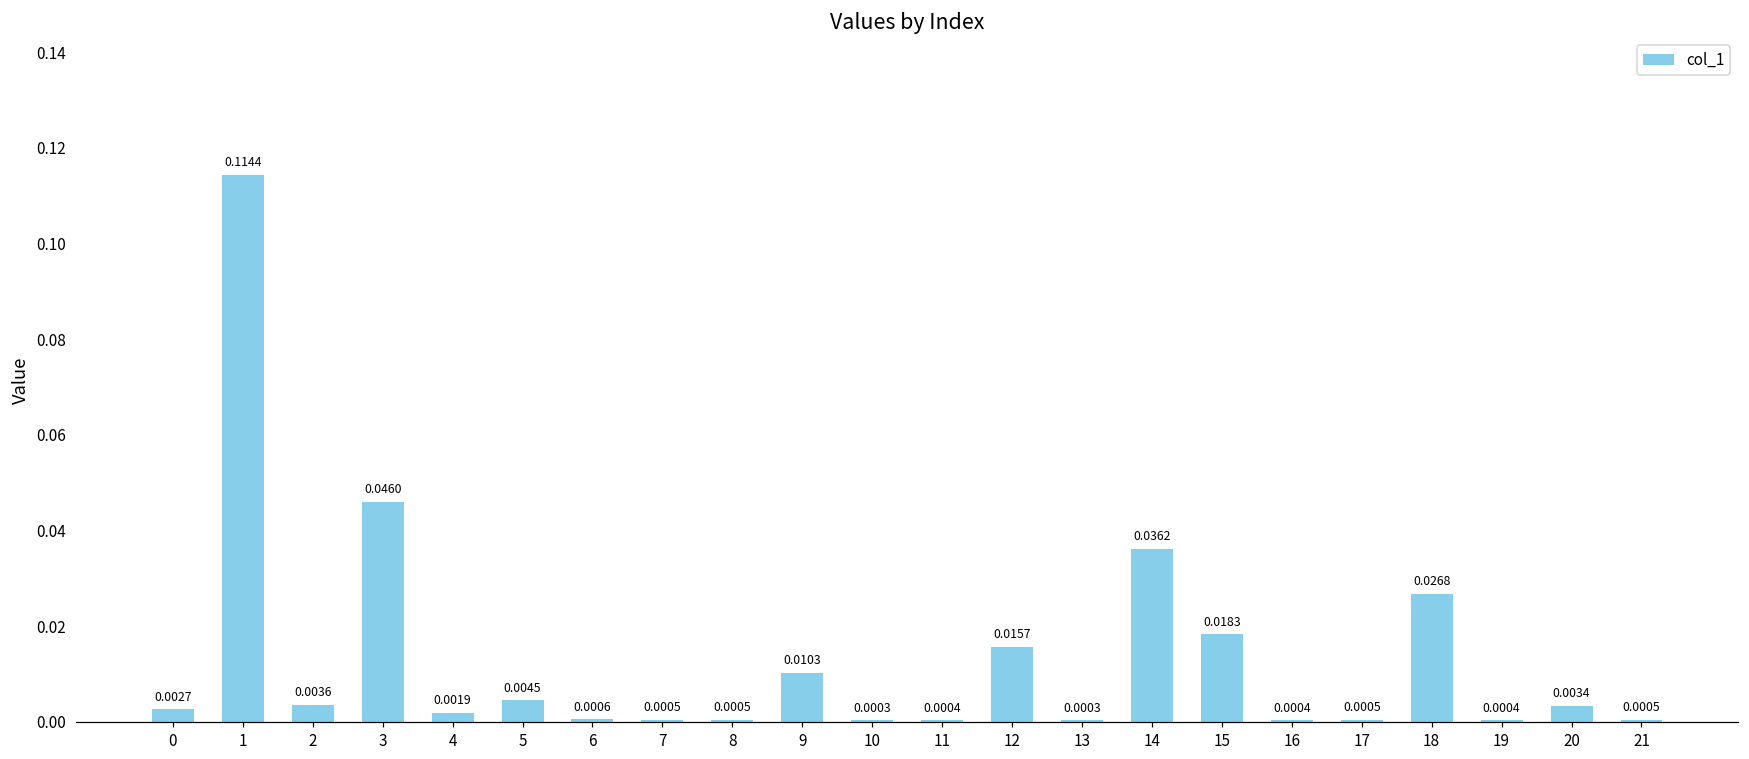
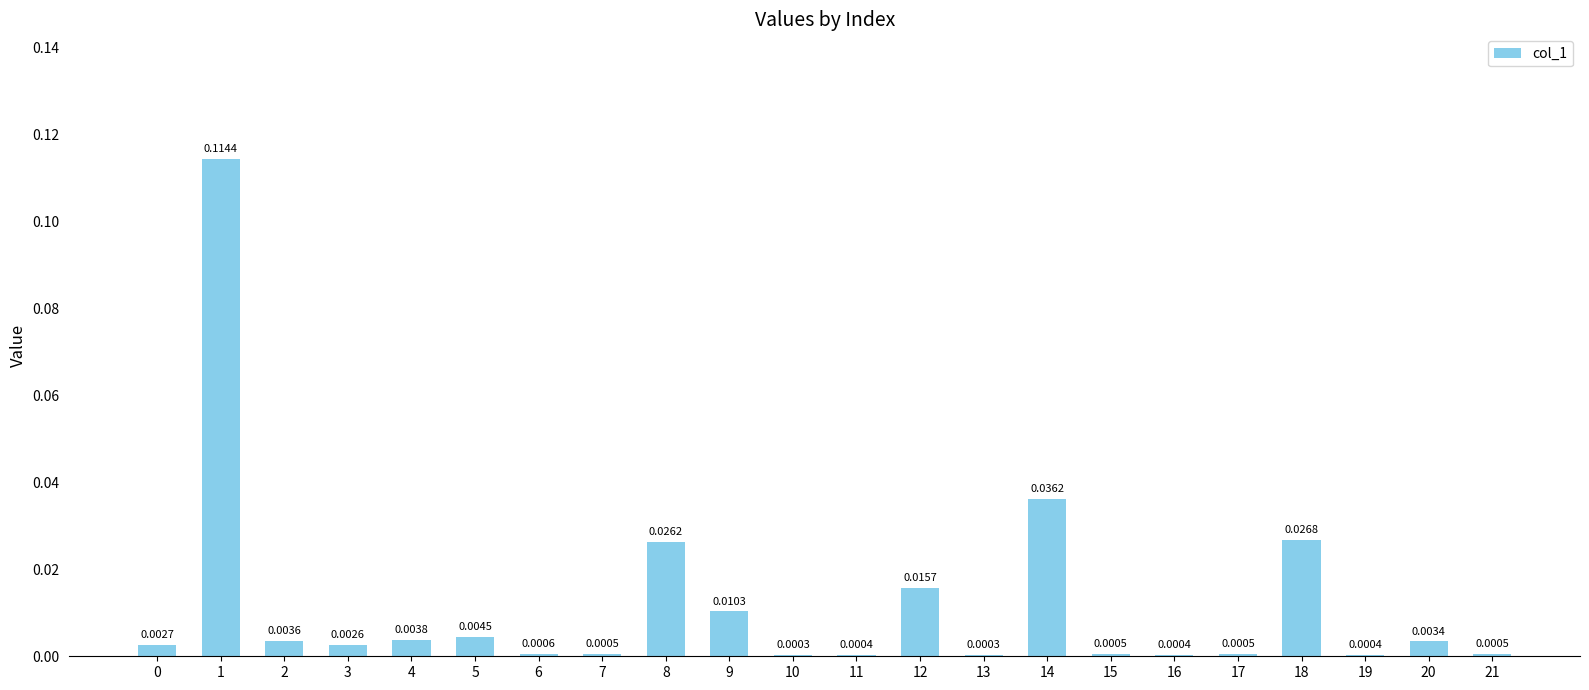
3: 0.0460 -> 0.0026
4: 0.0019 -> 0.0038
8: 0.0005 -> 0.0262
15: 0.0183 -> 0.0005
